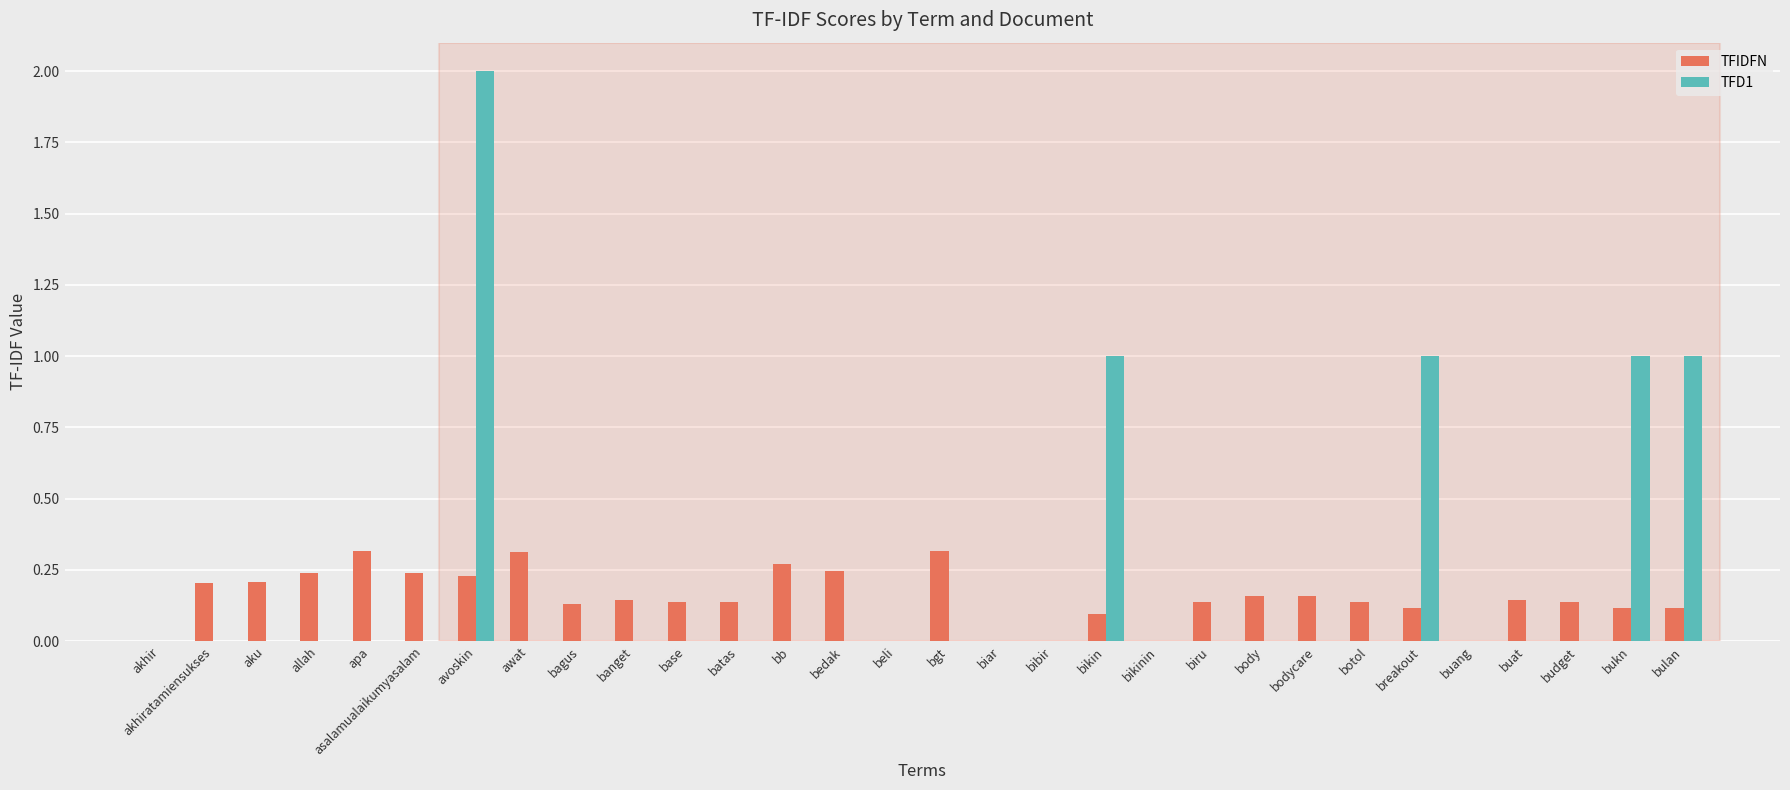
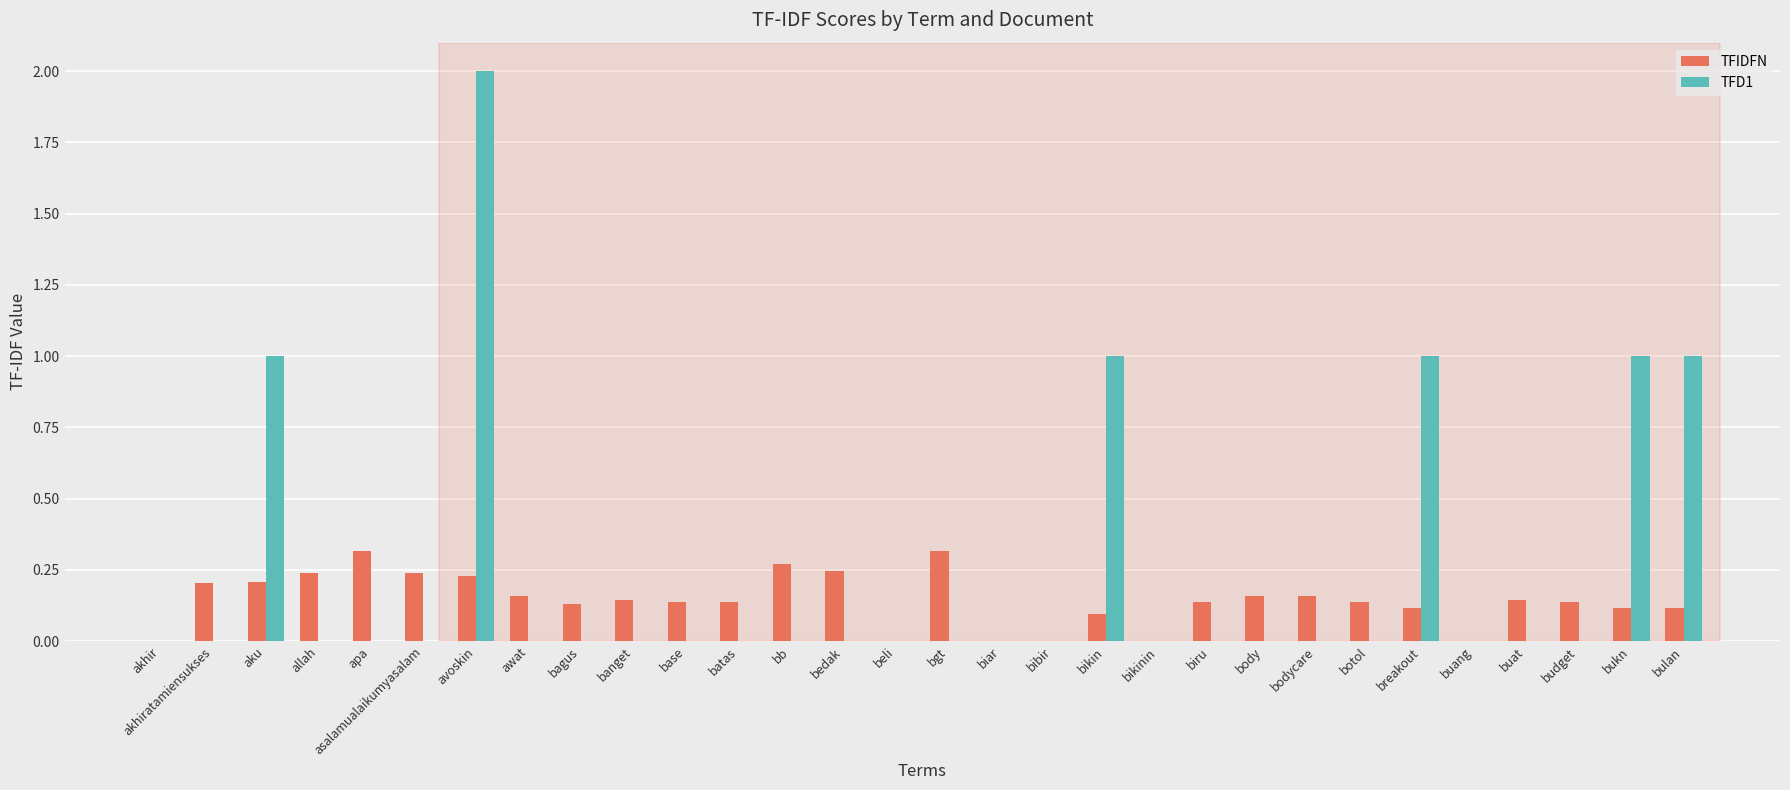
TFD1, aku: 0 -> 1
TFIDFN, awat: 0.31 -> 0.16
